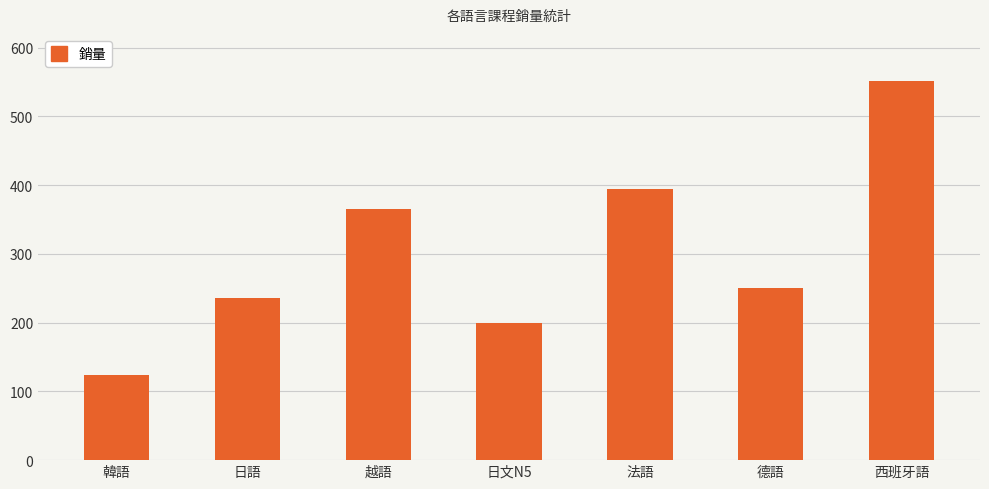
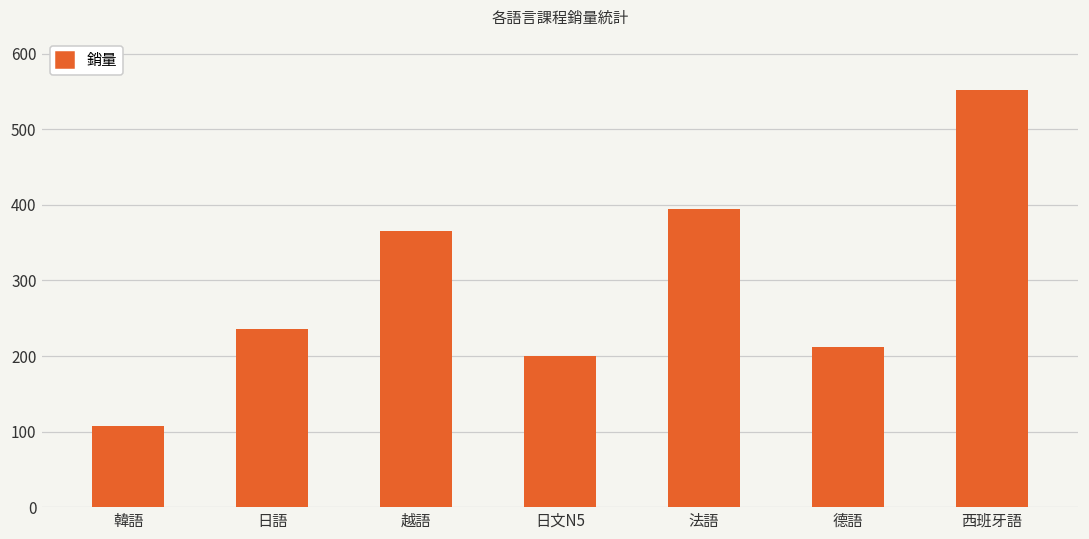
韓語: 120 -> 110
德語: 250 -> 210
